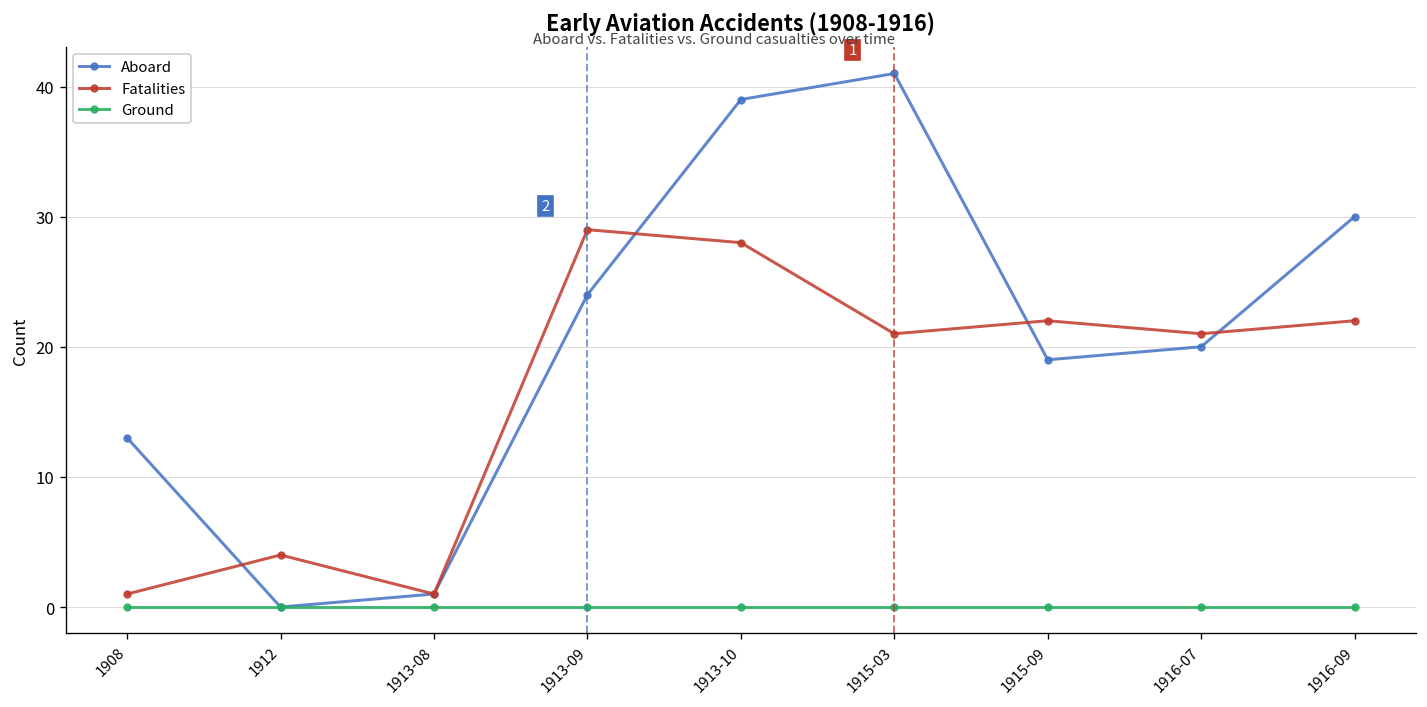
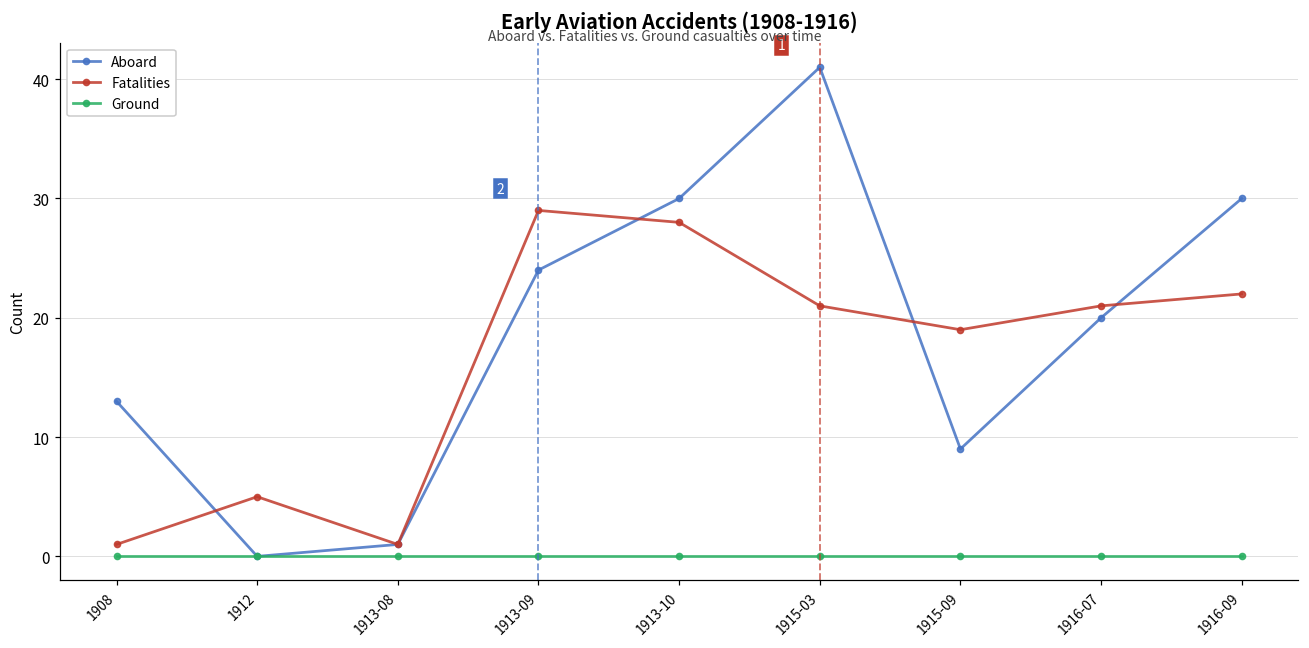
Fatalities, 1912: 4 -> 5
Aboard, 1913-10: 39 -> 30
Aboard, 1915-09: 19 -> 9
Fatalities, 1915-09: 22 -> 19
